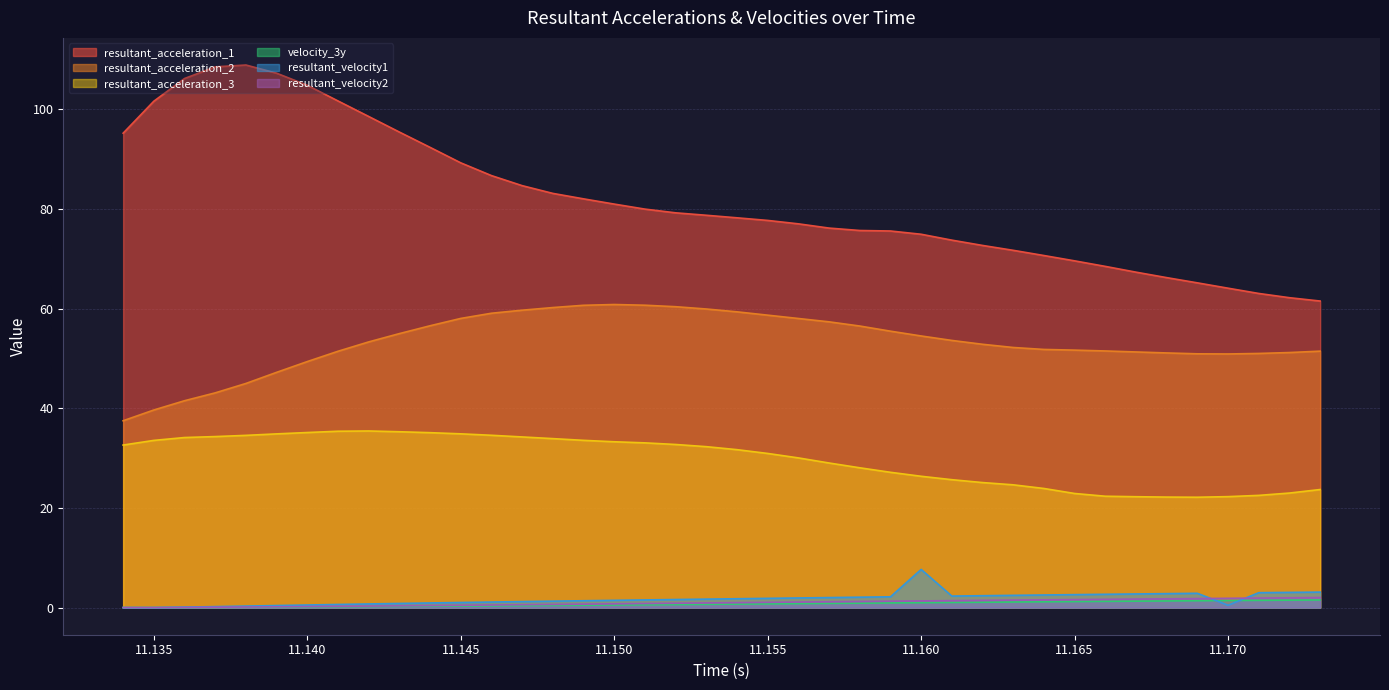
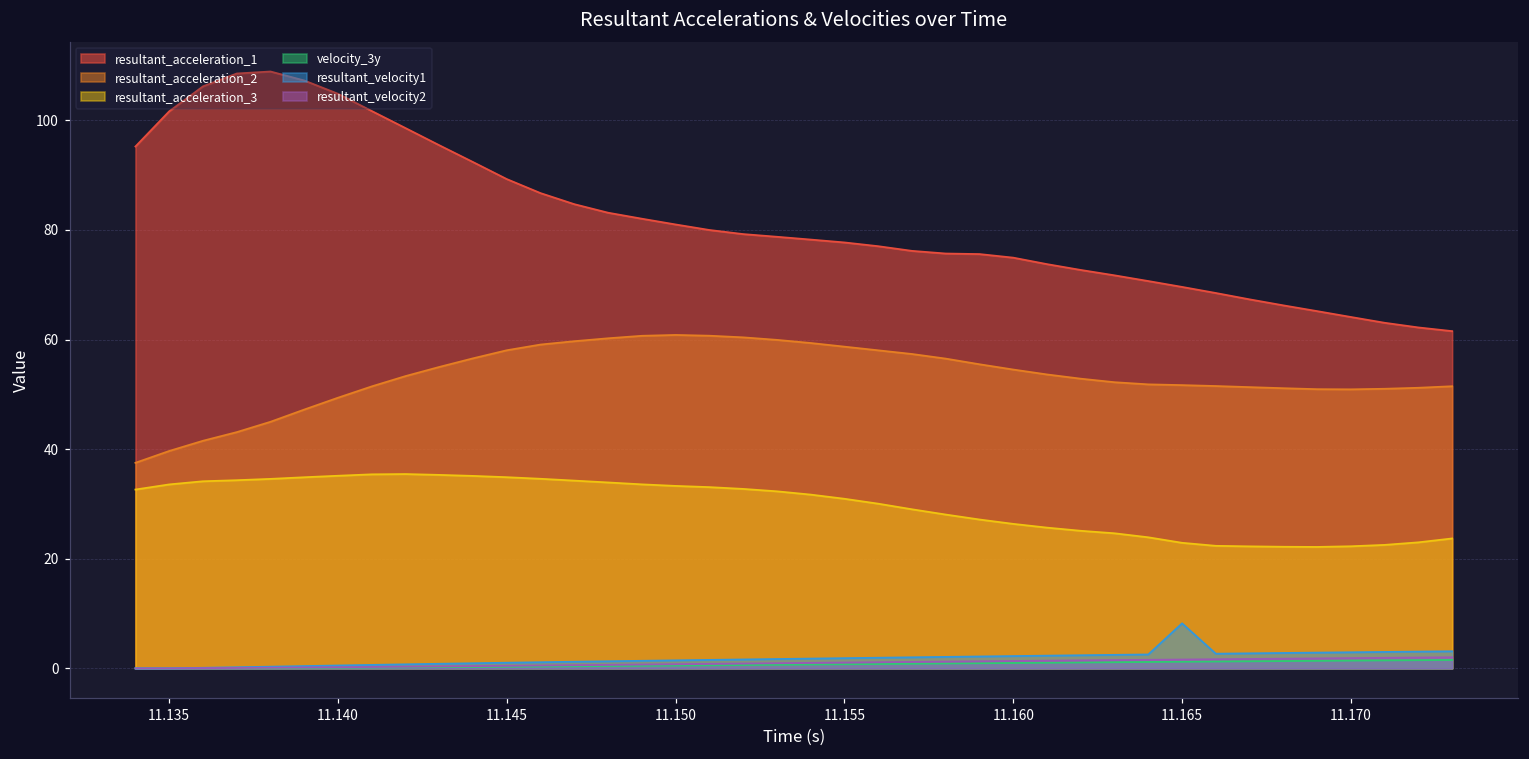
resultant_velocity1, 11.160: 8 -> 2
resultant_velocity1, 11.165: 3 -> 8
resultant_velocity1, 11.170: 0 -> 3
